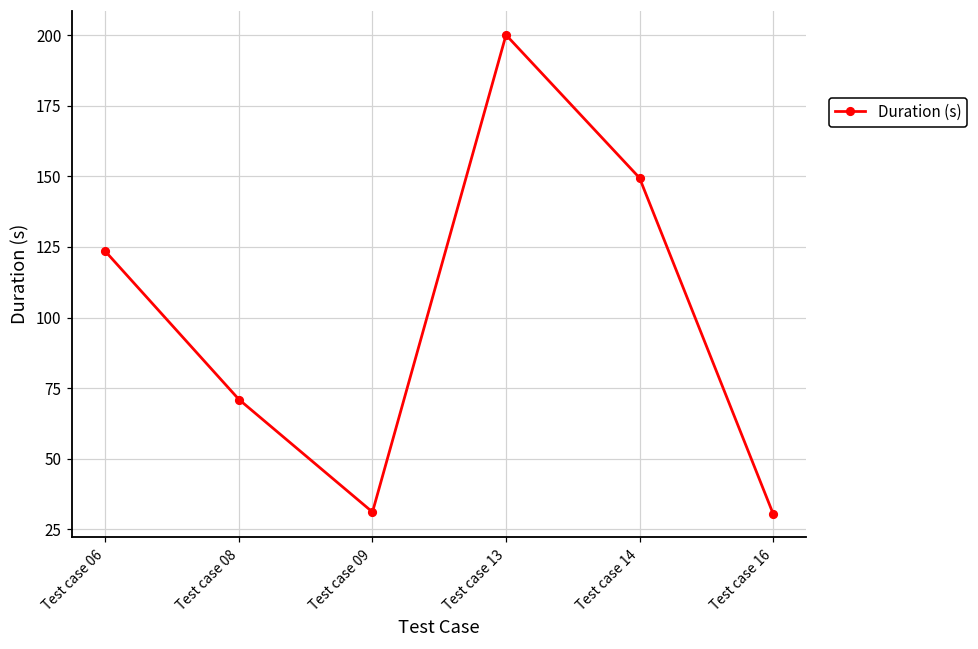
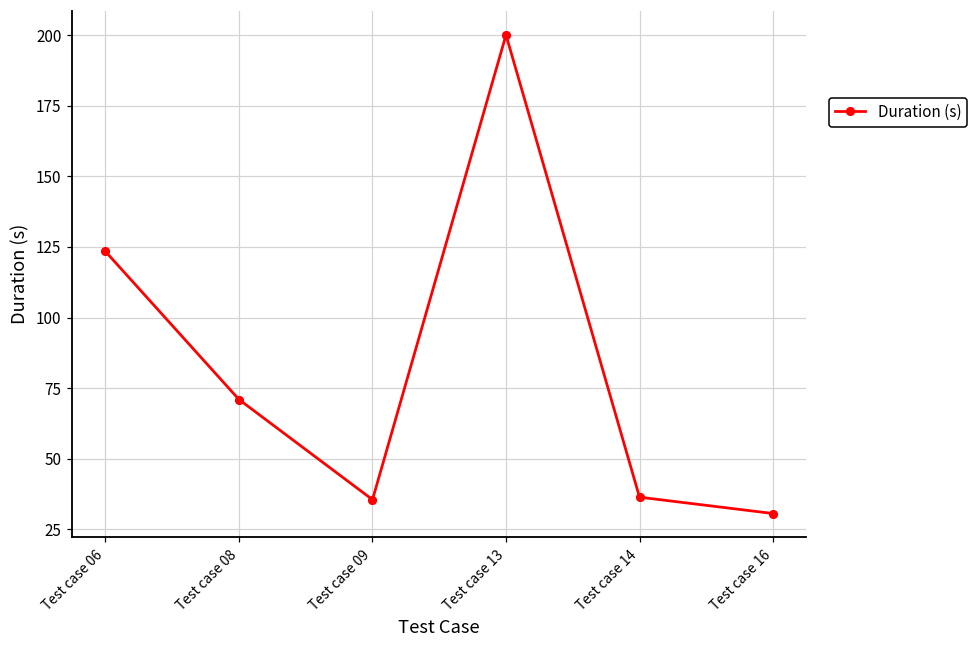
Test case 09: 31 -> 35
Test case 14: 149 -> 36
